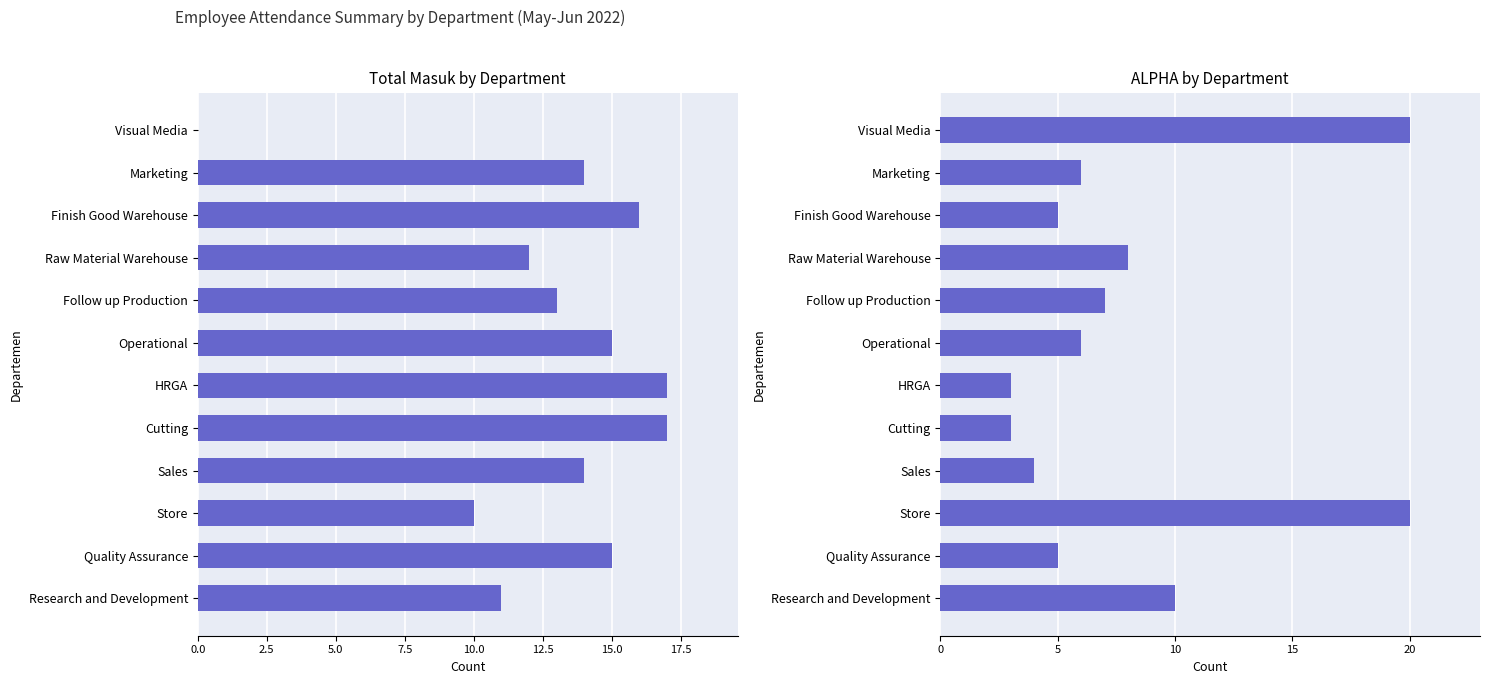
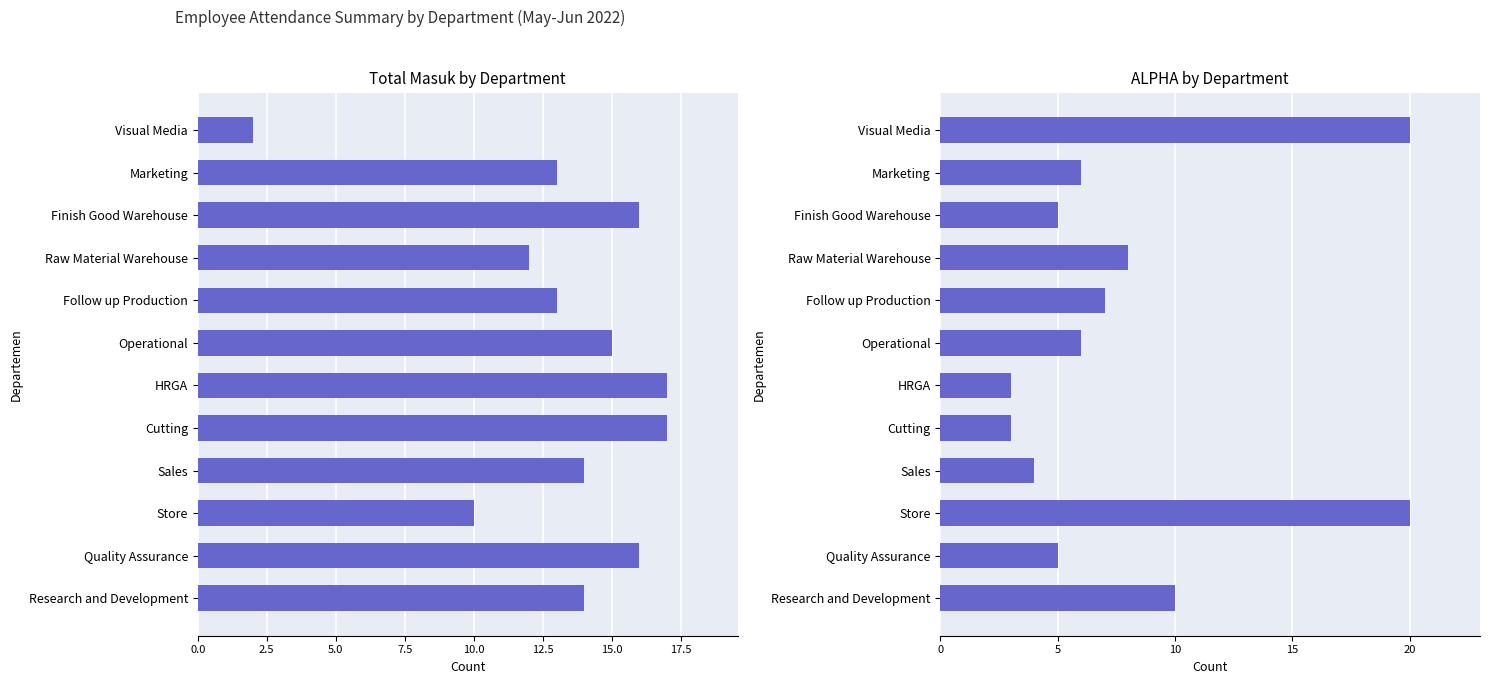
Total Masuk by Department, Visual Media: 0 -> 2
Total Masuk by Department, Marketing: 14 -> 13
Total Masuk by Department, Quality Assurance: 15 -> 16
Total Masuk by Department, Research and Development: 11 -> 14
